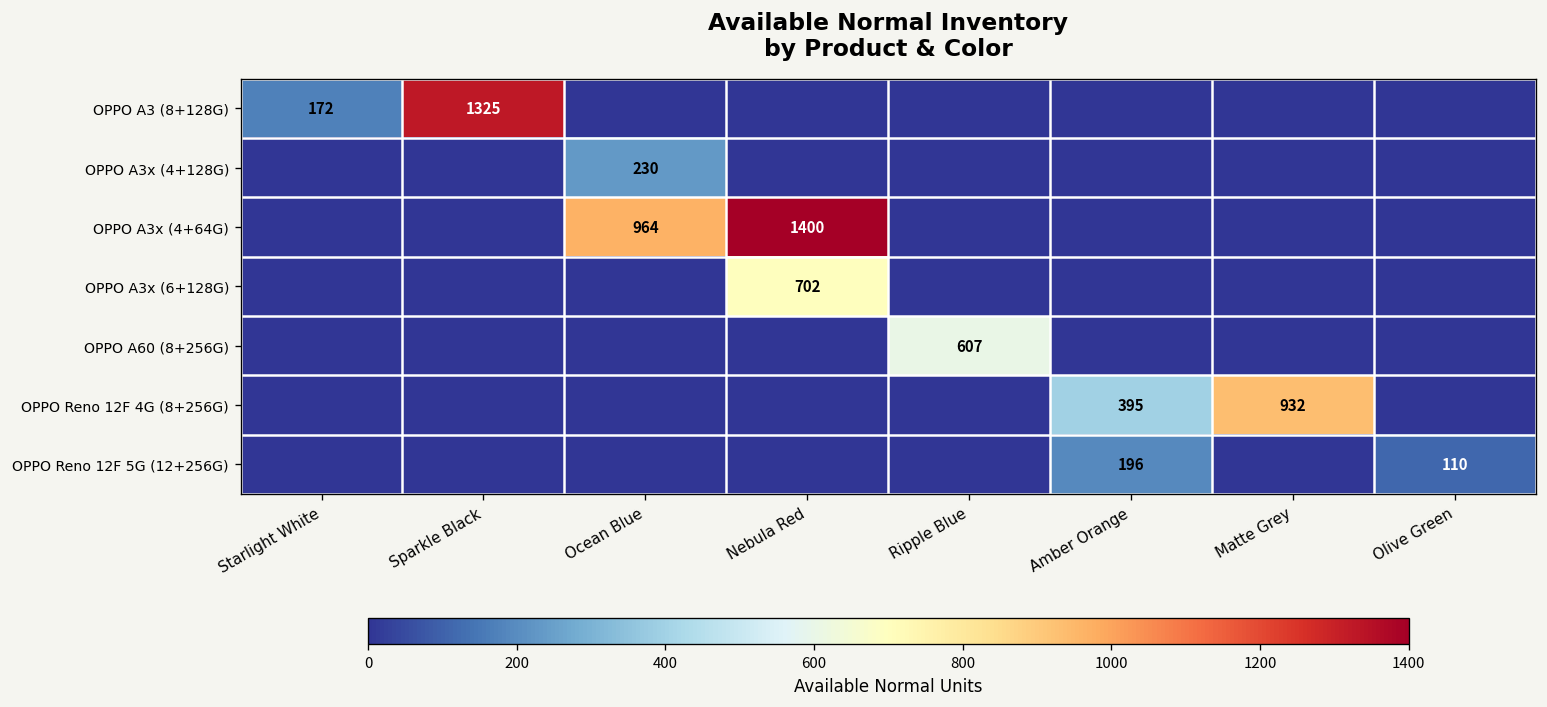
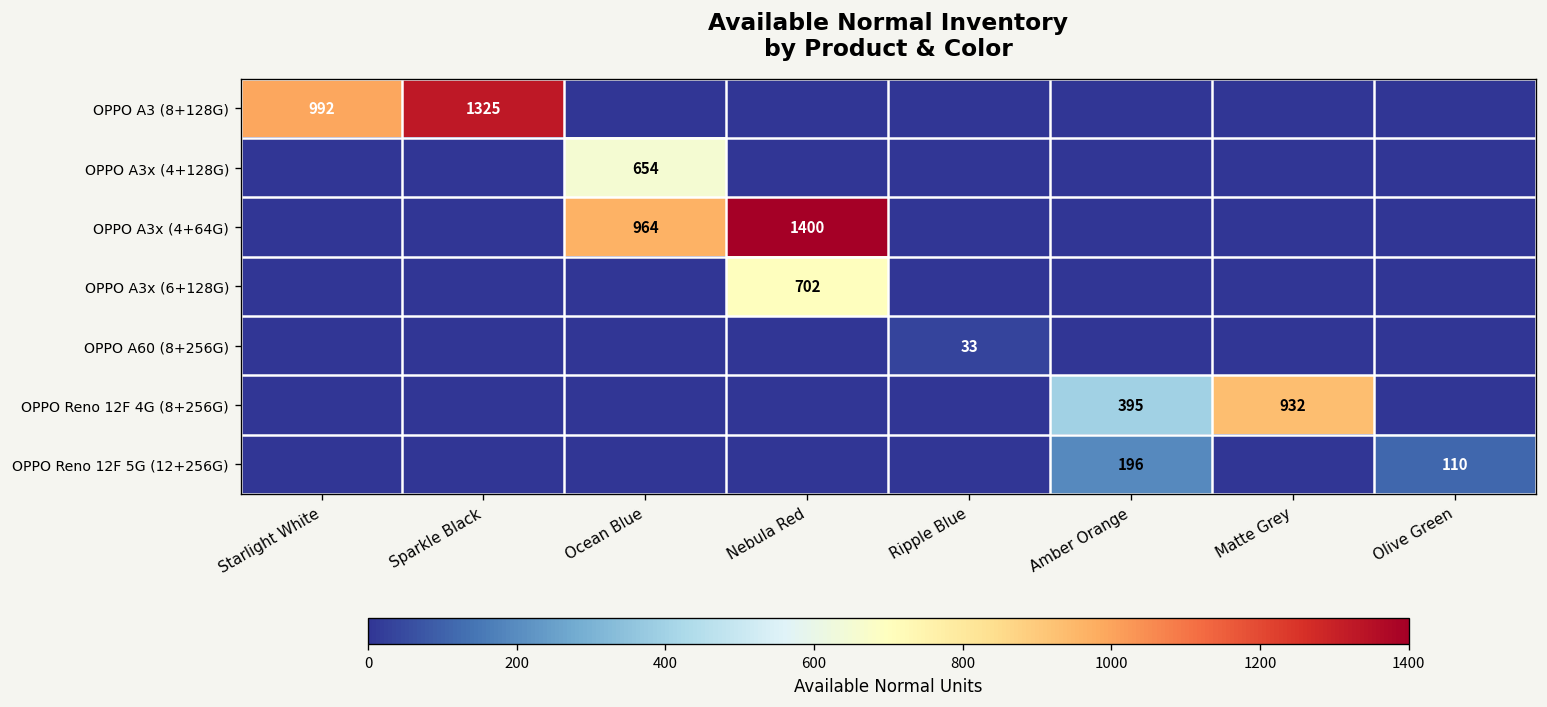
OPPO A3 (8+128G), Starlight White: 172 -> 992
OPPO A3x (4+128G), Ocean Blue: 230 -> 654
OPPO A60 (8+256G), Ripple Blue: 607 -> 33
